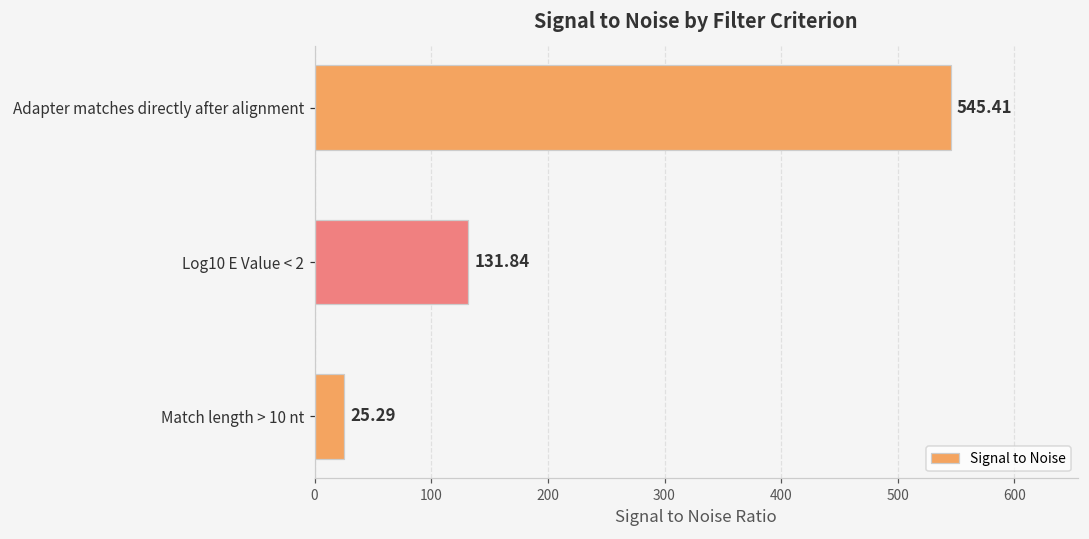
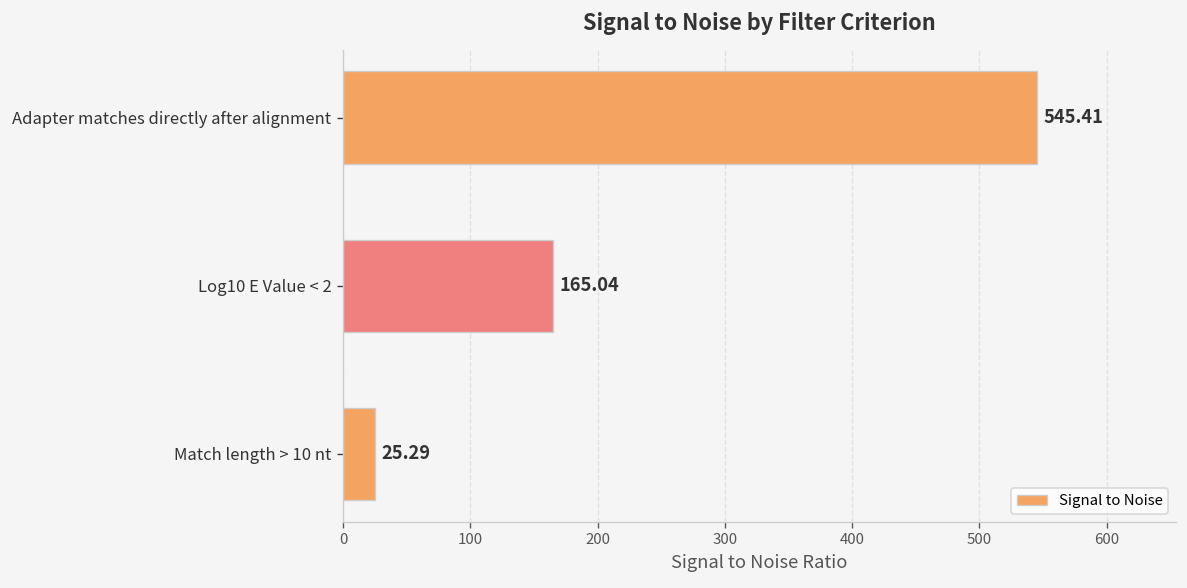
Log10 E Value < 2: 131.84 -> 165.04
